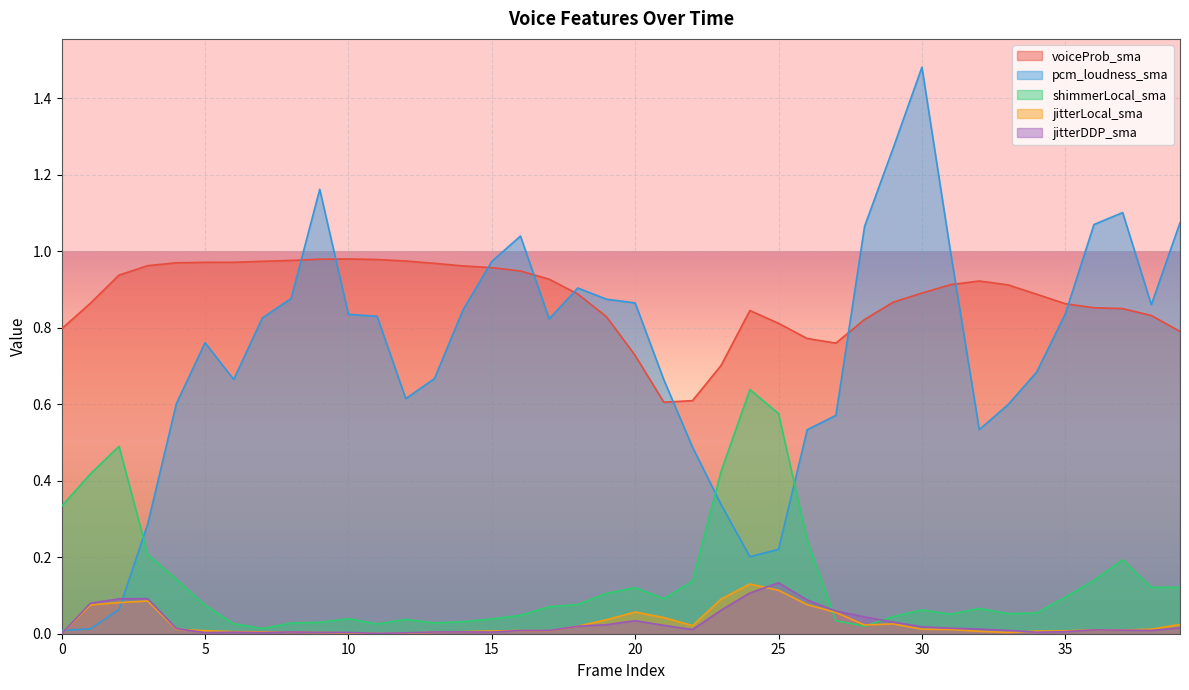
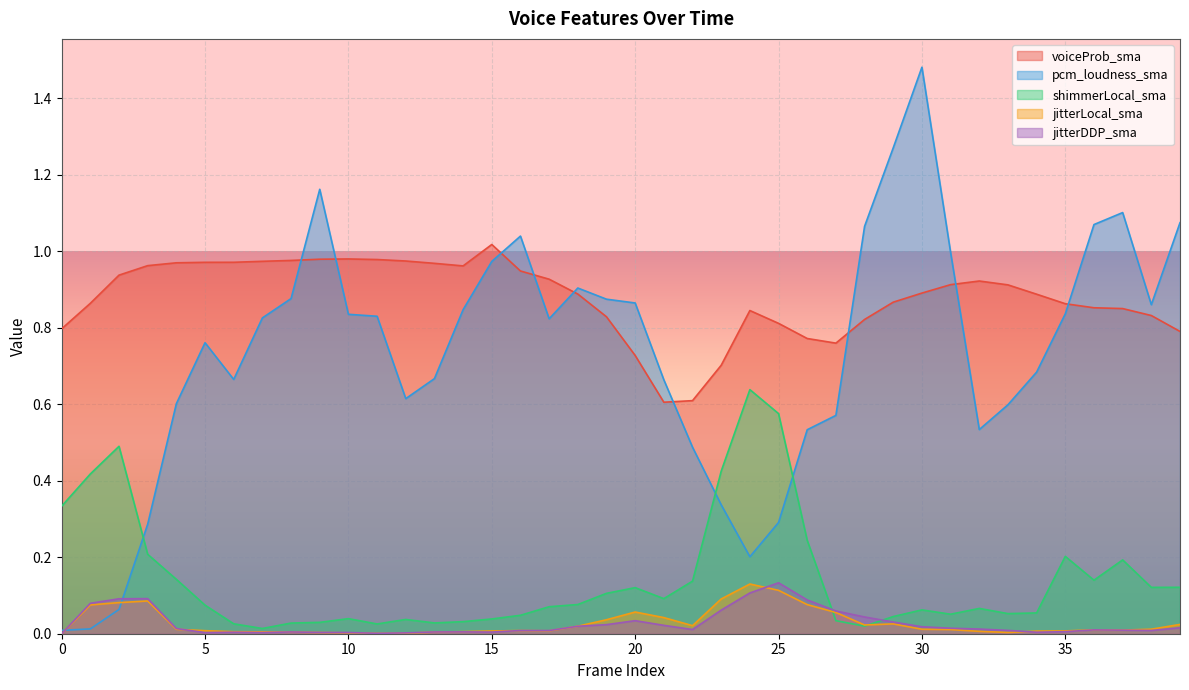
voiceProb_sma, 15: 0.96 -> 1.02
pcm_loudness_sma, 25: 0.22 -> 0.29
shimmerLocal_sma, 35: 0.10 -> 0.20
